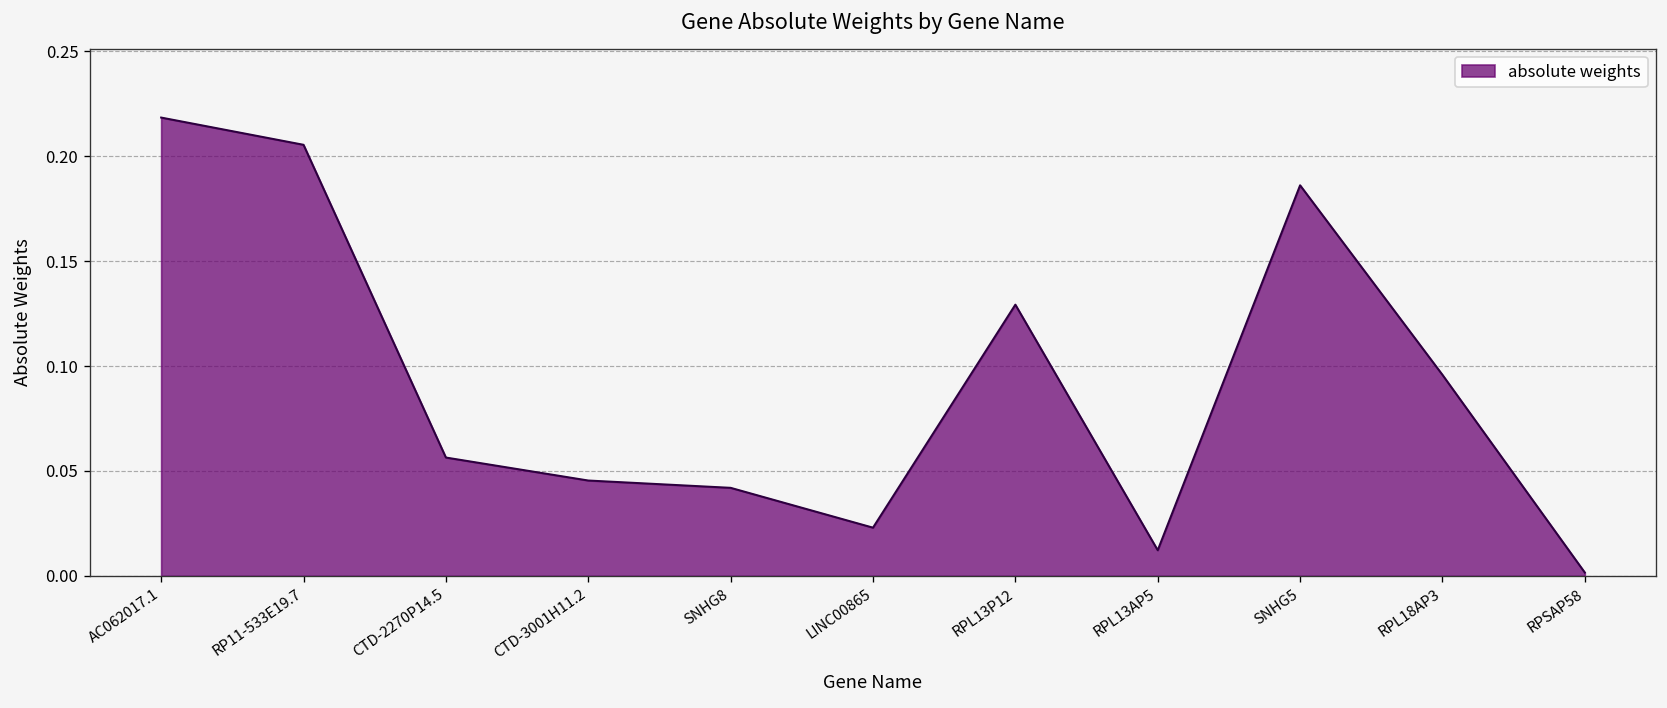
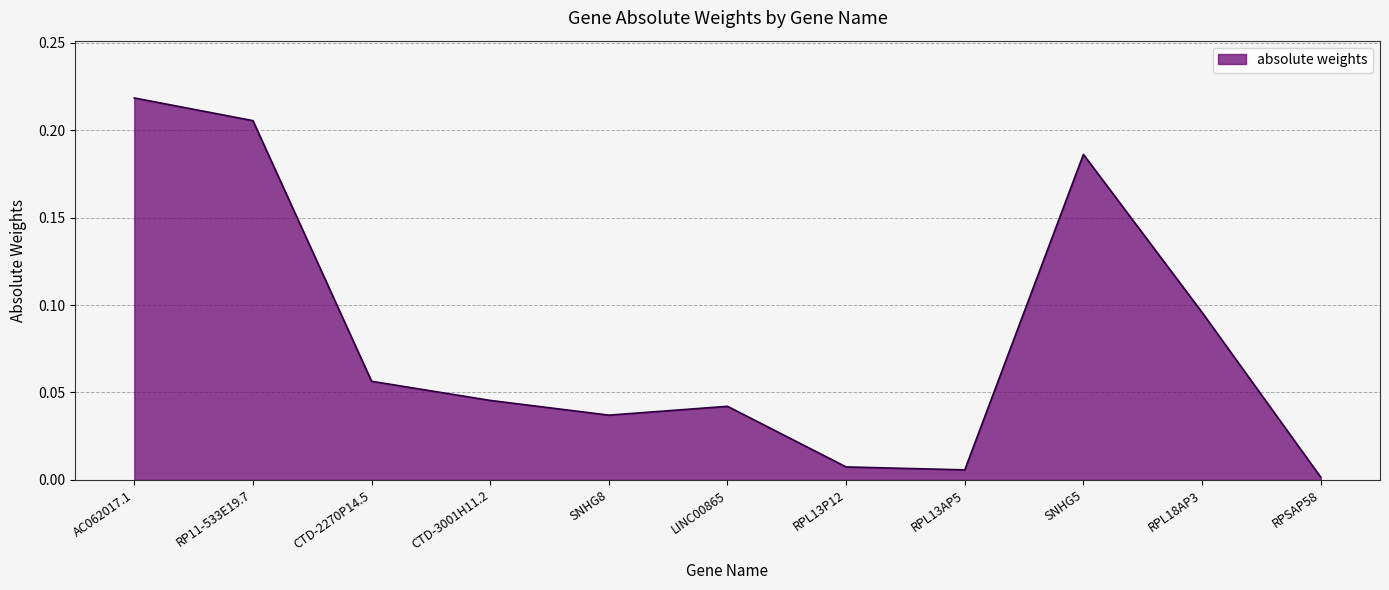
SNHG8: 0.042 -> 0.037
LINC00865: 0.023 -> 0.042
RPL13P12: 0.129 -> 0.007
RPL13AP5: 0.012 -> 0.006
